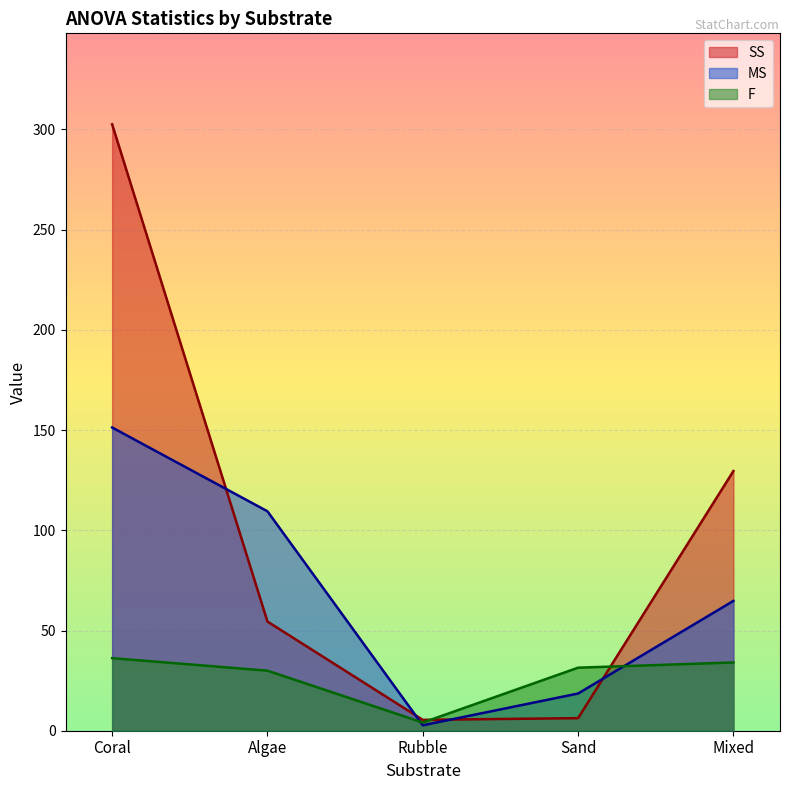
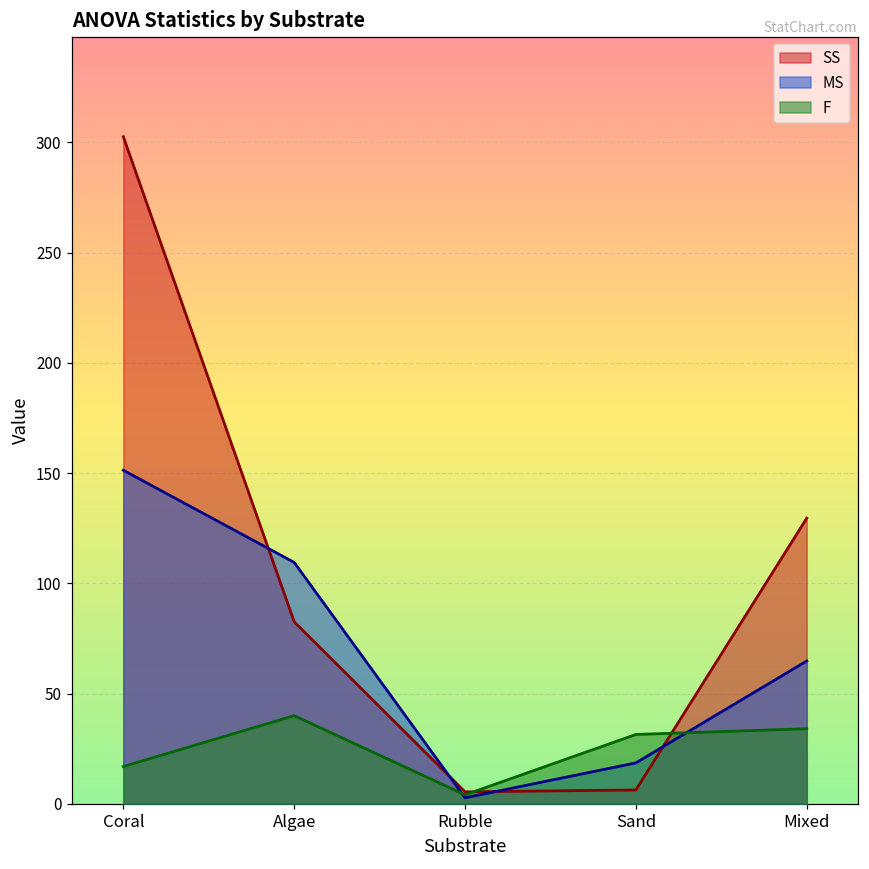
F, Coral: 36 -> 17
SS, Algae: 54 -> 83
F, Algae: 30 -> 40
